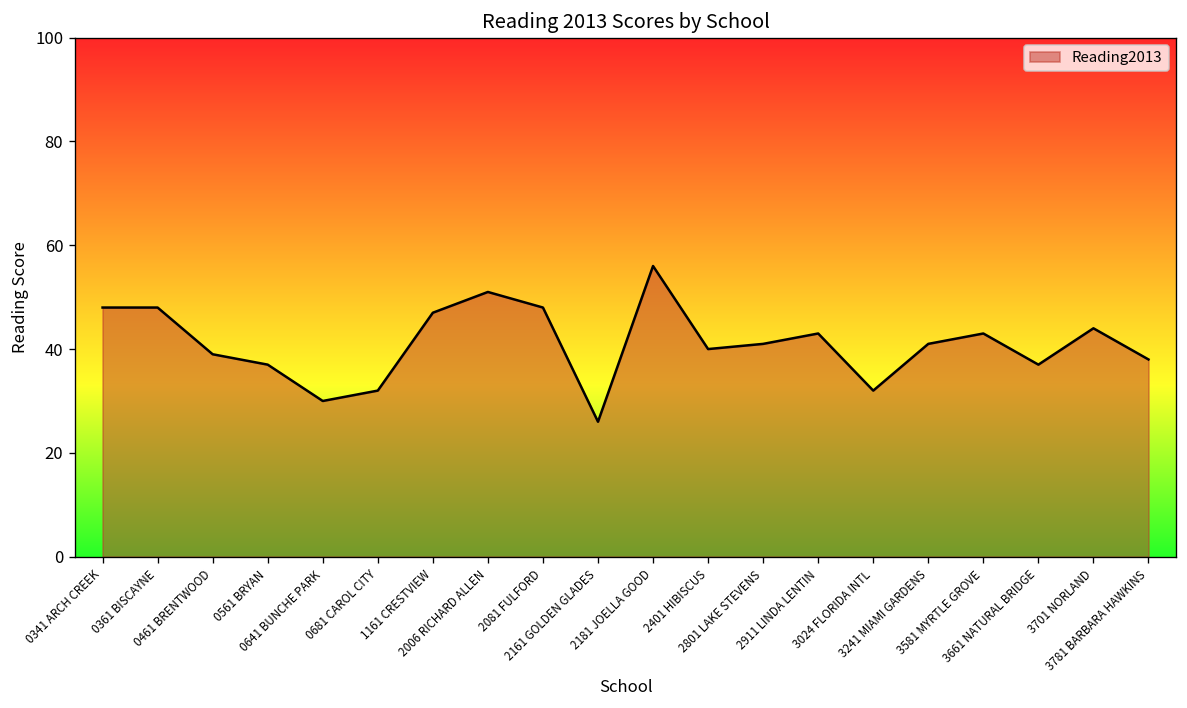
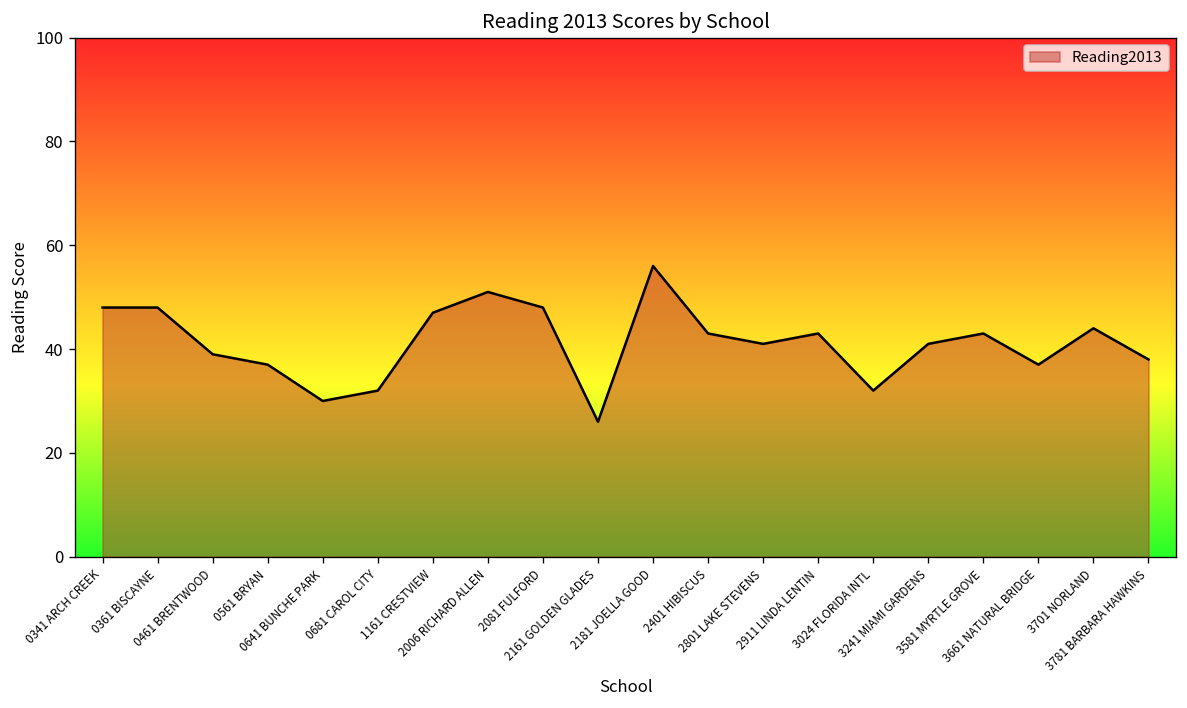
2401 HIBISCUS: 40 -> 43
